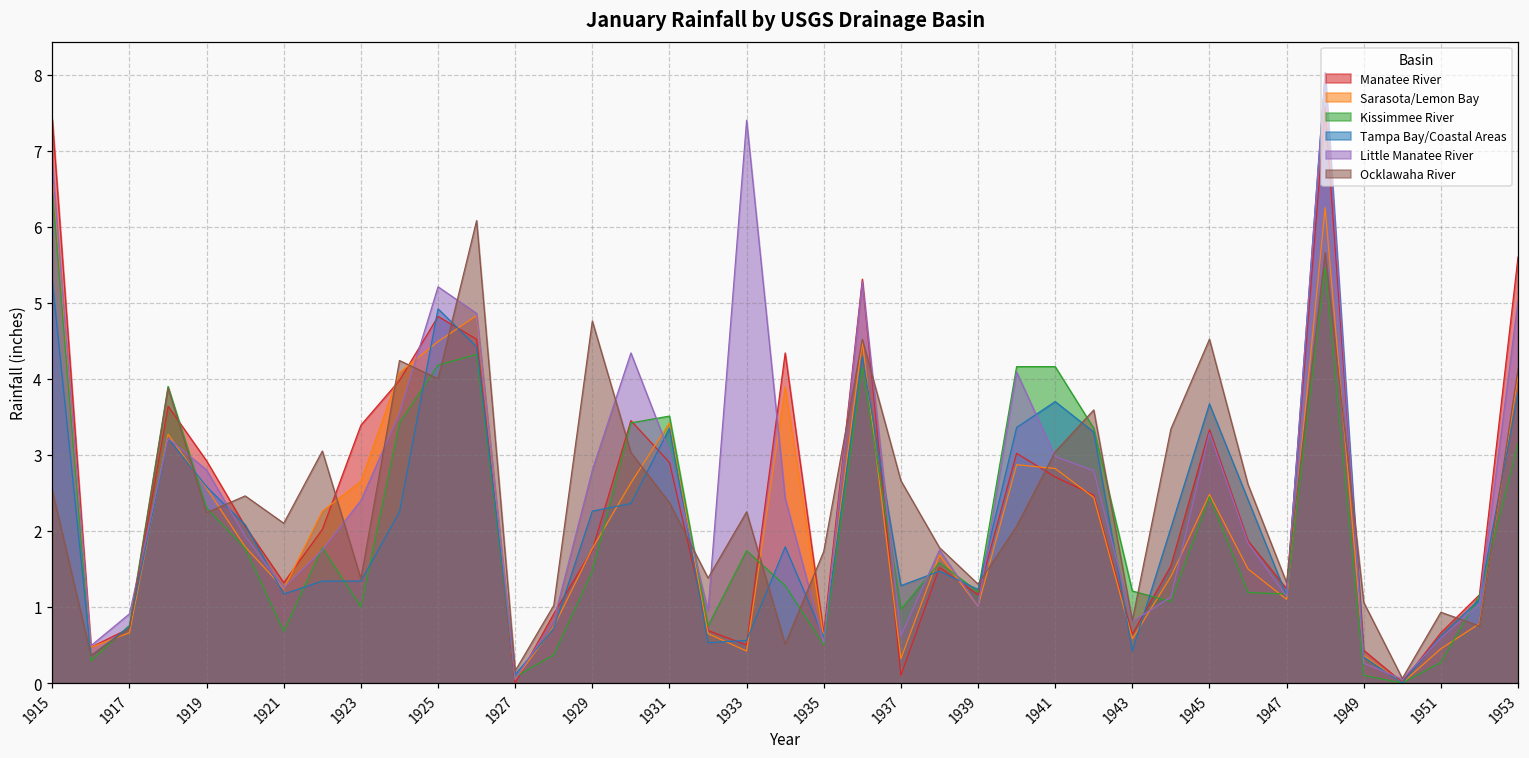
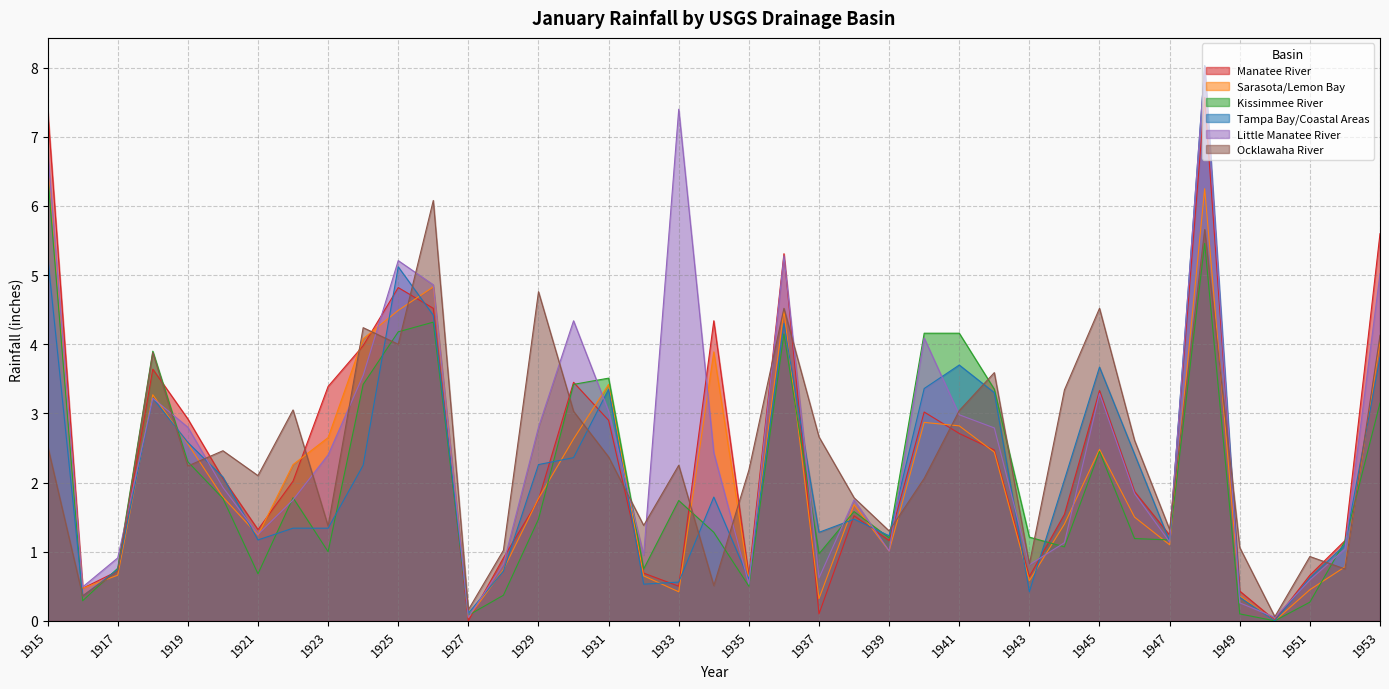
Tampa Bay/Coastal Areas, 1925: 4.9 -> 5.1
Ocklawaha River, 1935: 1.7 -> 2.2
